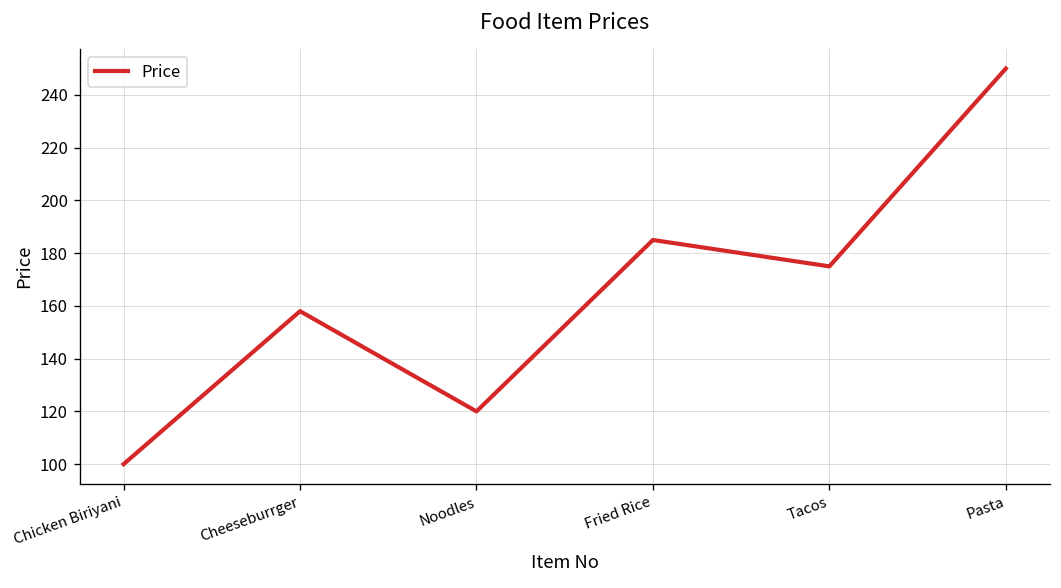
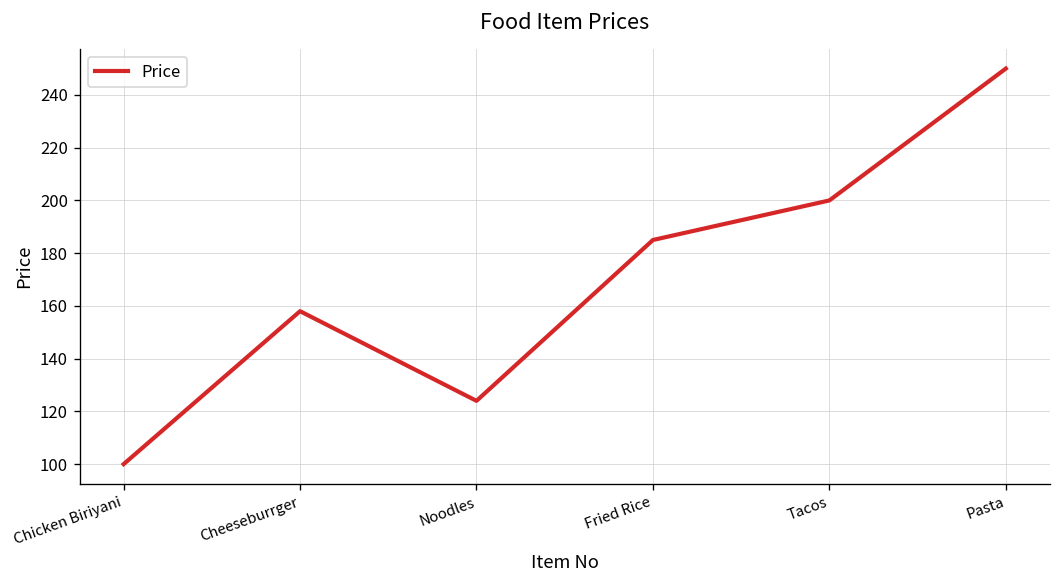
Noodles: 120 -> 124
Tacos: 175 -> 200
